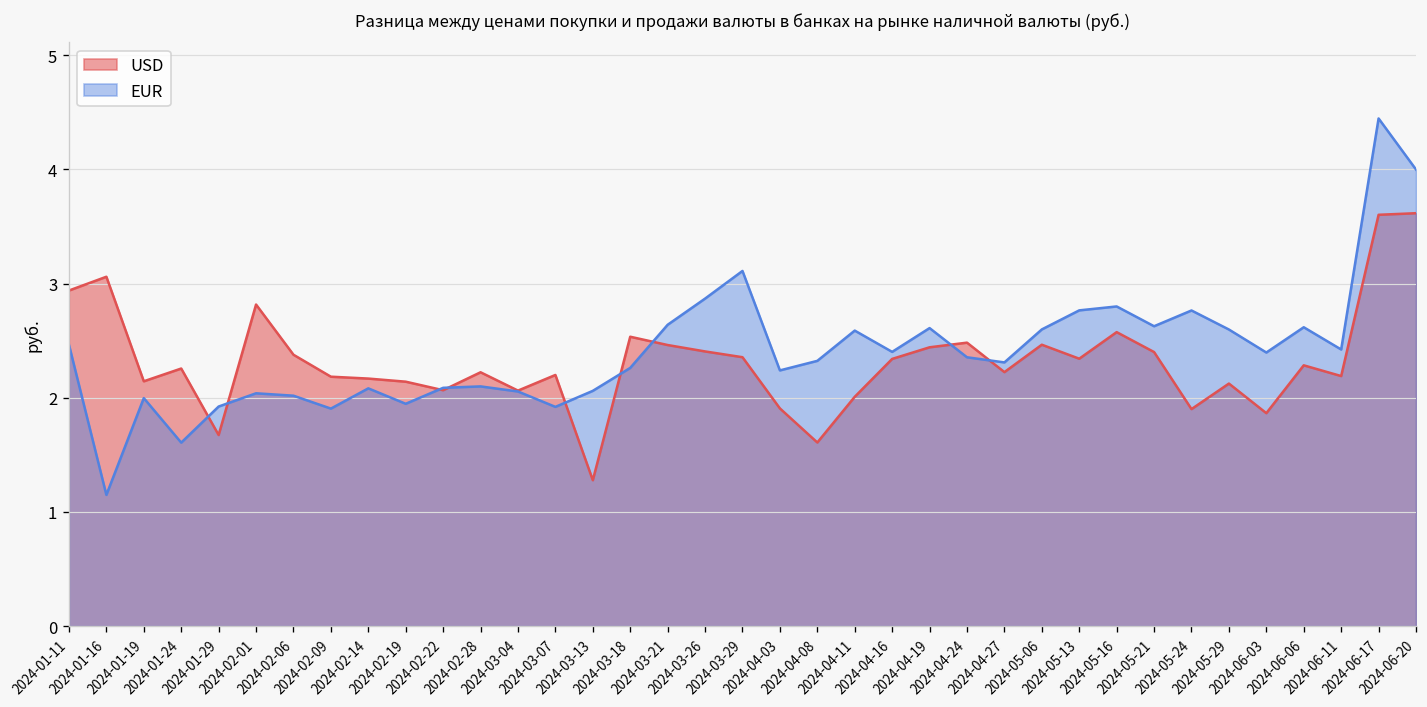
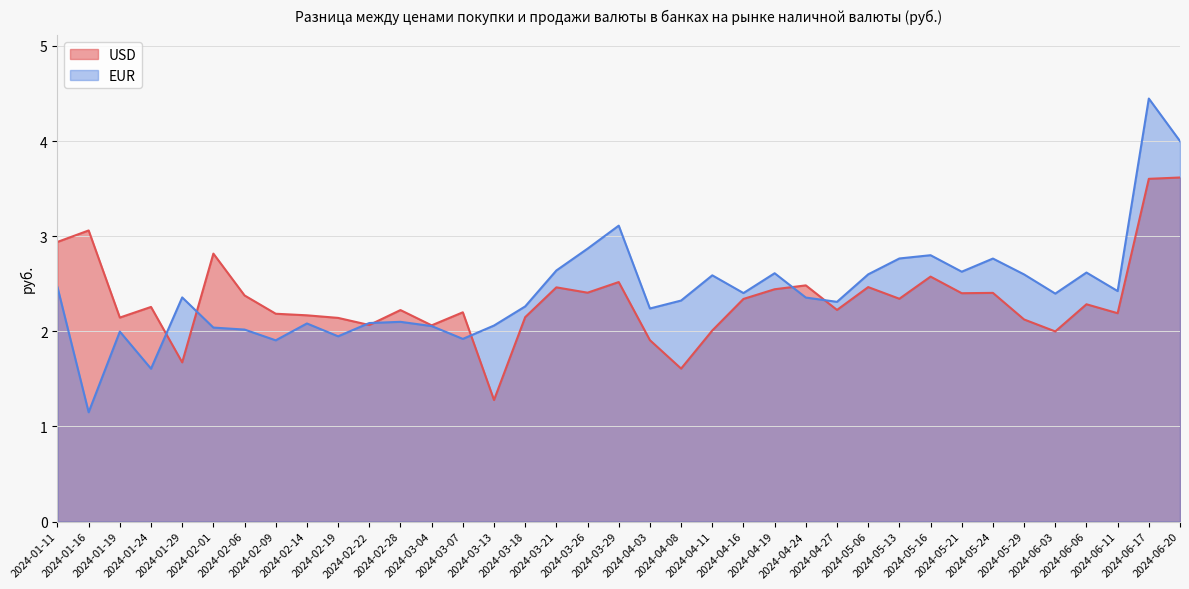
EUR, 2024-01-29: 1.9 -> 2.4
USD, 2024-03-18: 2.5 -> 2.1
USD, 2024-03-29: 2.4 -> 2.5
USD, 2024-05-24: 1.9 -> 2.4
USD, 2024-06-03: 1.9 -> 2.0
